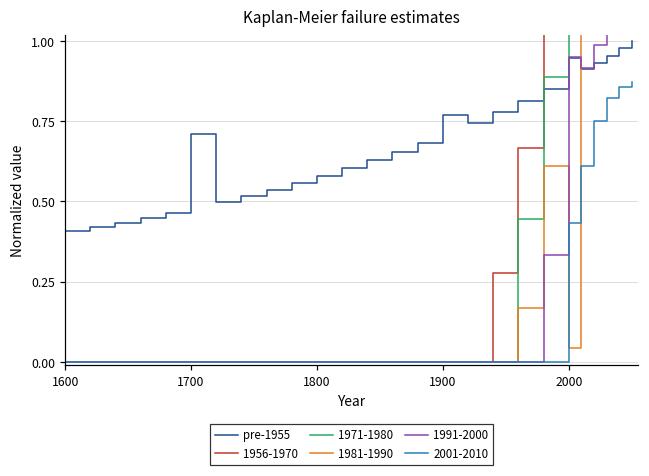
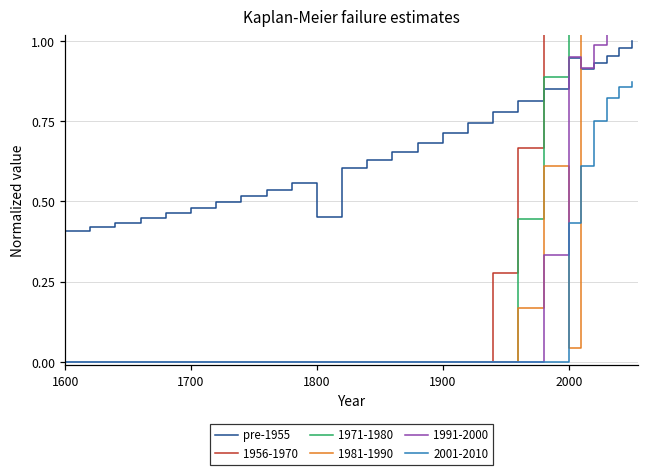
pre-1955, 1700: 0.71 -> 0.48
pre-1955, 1800: 0.58 -> 0.45
pre-1955, 1900: 0.77 -> 0.71
